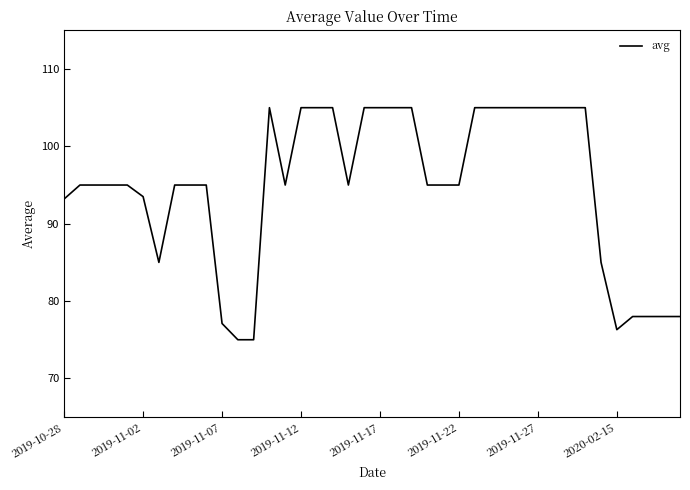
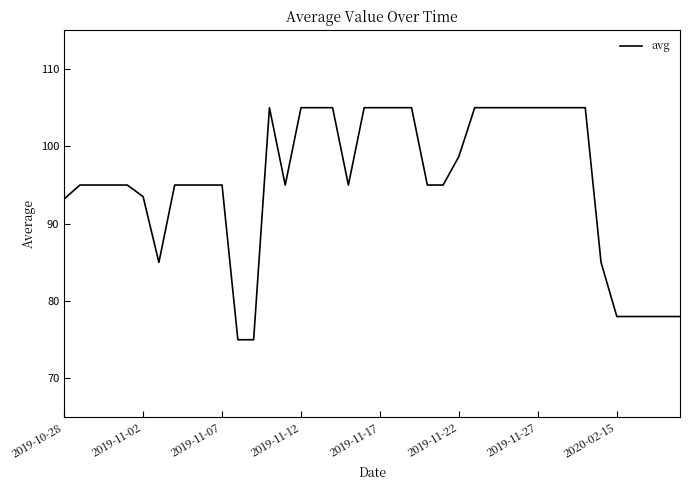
2019-11-07: 77 -> 95
2019-11-22: 95 -> 99
2020-02-15: 76 -> 78
